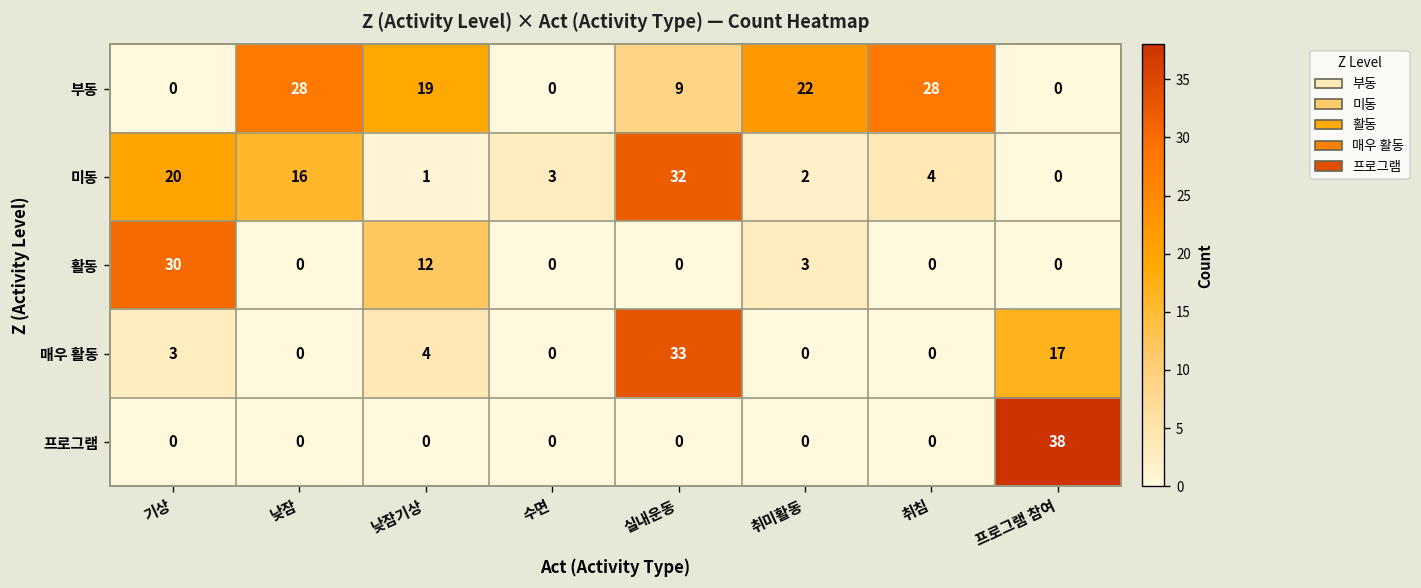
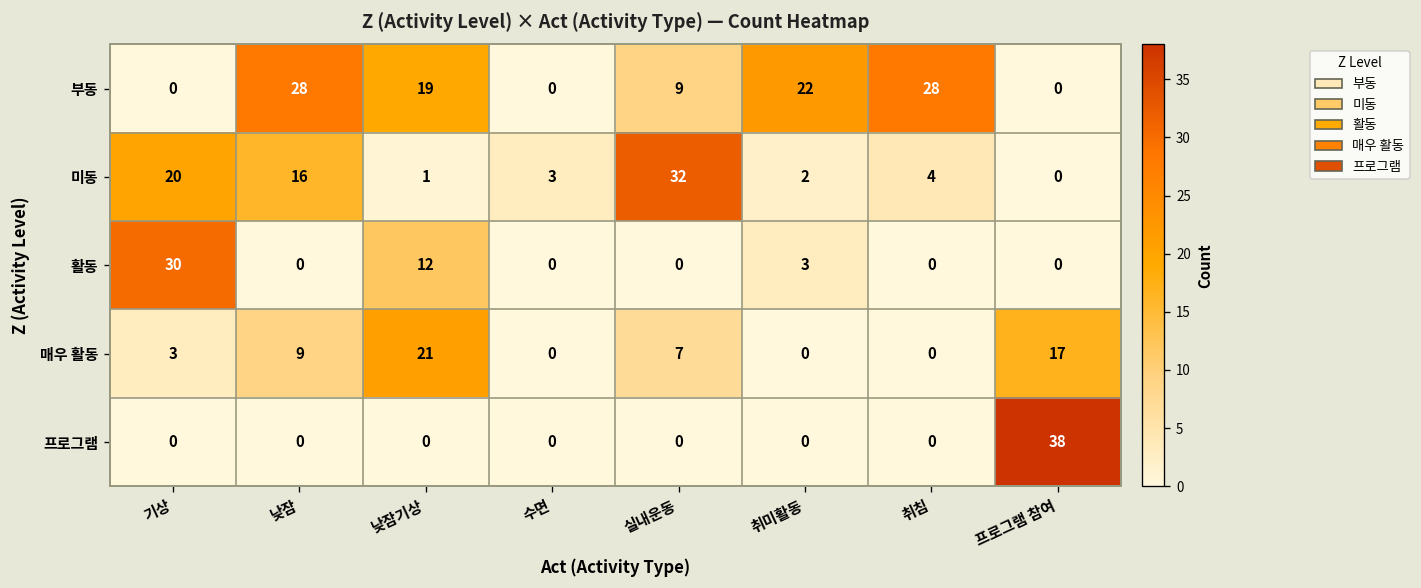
매우 활동, 낮잠: 0 -> 9
매우 활동, 낮잠기상: 4 -> 21
매우 활동, 실내운동: 33 -> 7
